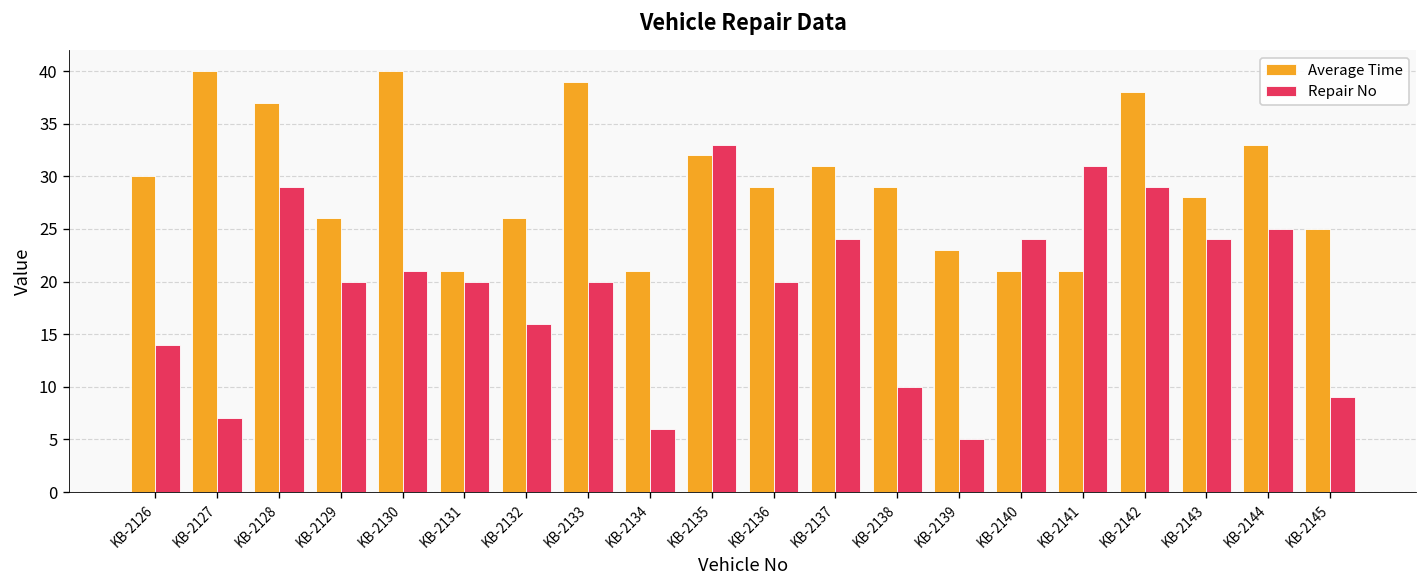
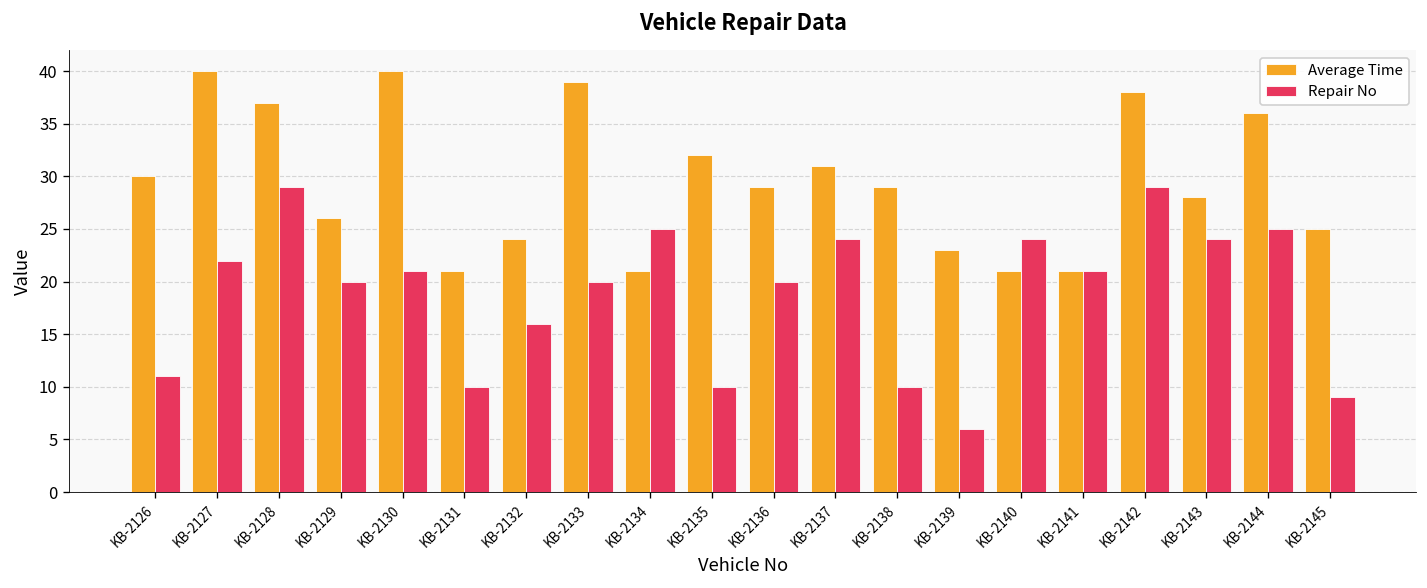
Repair No, KB-2126: 14 -> 11
Repair No, KB-2127: 7 -> 22
Repair No, KB-2131: 20 -> 10
Average Time, KB-2132: 26 -> 24
Repair No, KB-2134: 6 -> 25
Repair No, KB-2135: 33 -> 10
Repair No, KB-2139: 5 -> 6
Repair No, KB-2141: 31 -> 21
Average Time, KB-2144: 33 -> 36
